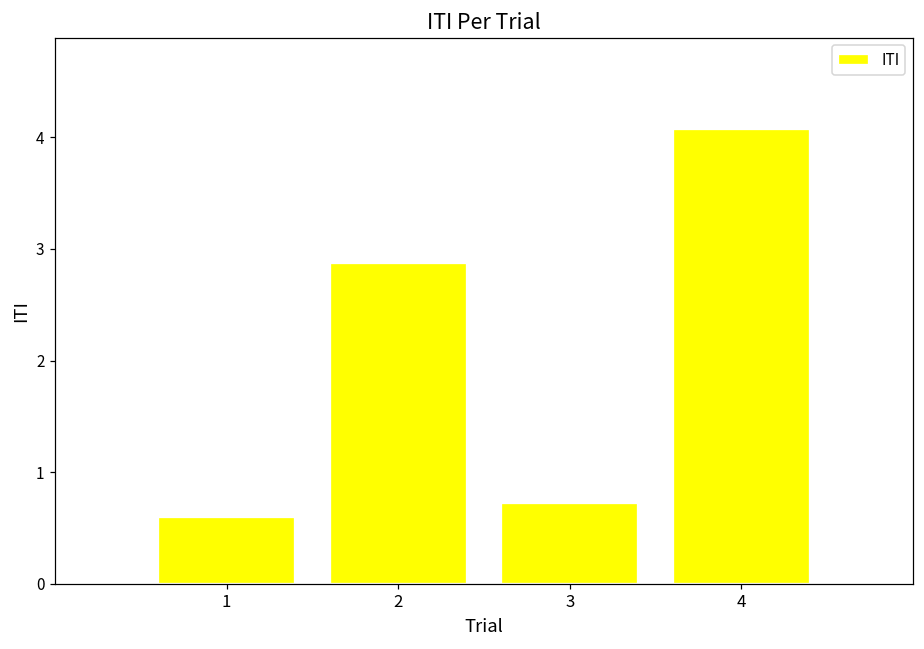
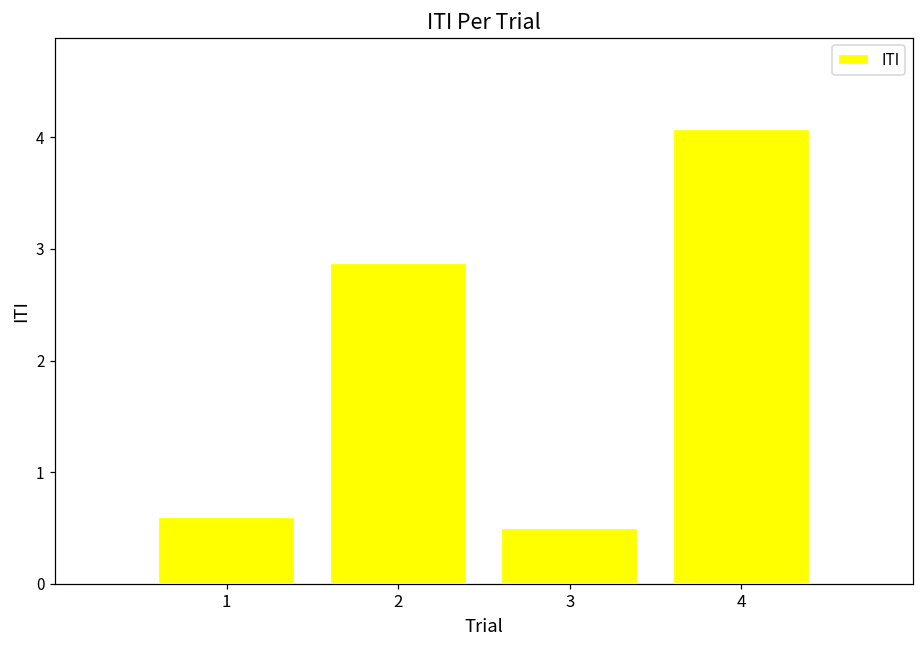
3: 0.73 -> 0.50
